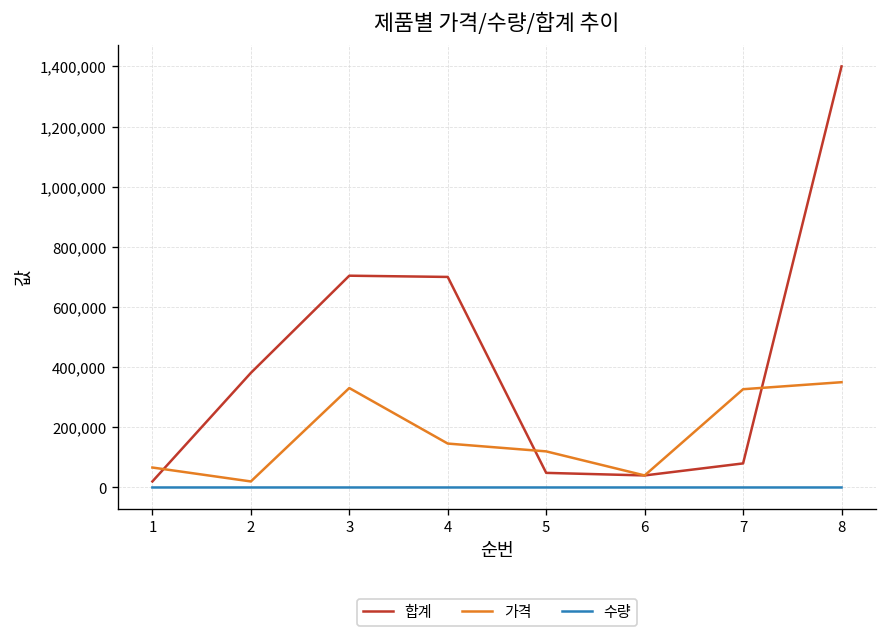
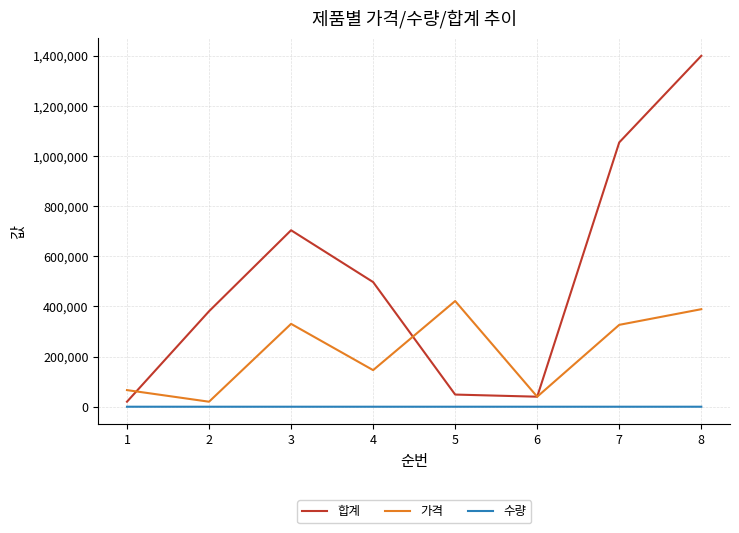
합계, 4: 700,000 -> 500,000
가격, 5: 120,000 -> 420,000
합계, 7: 80,000 -> 1,050,000
가격, 8: 350,000 -> 390,000
